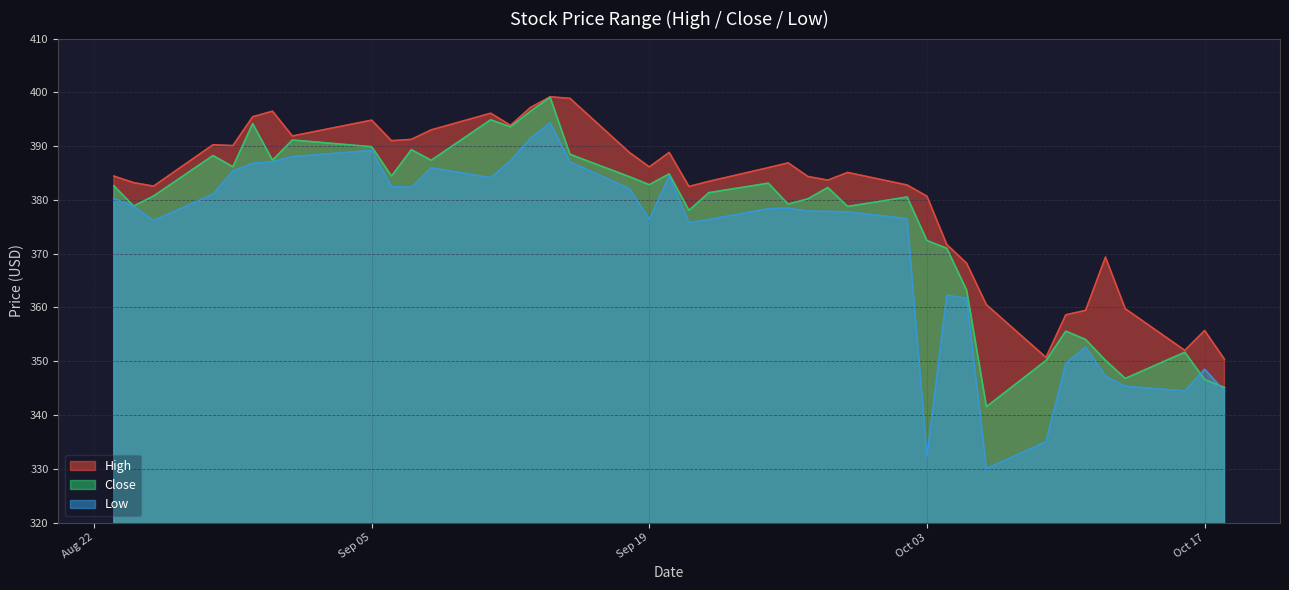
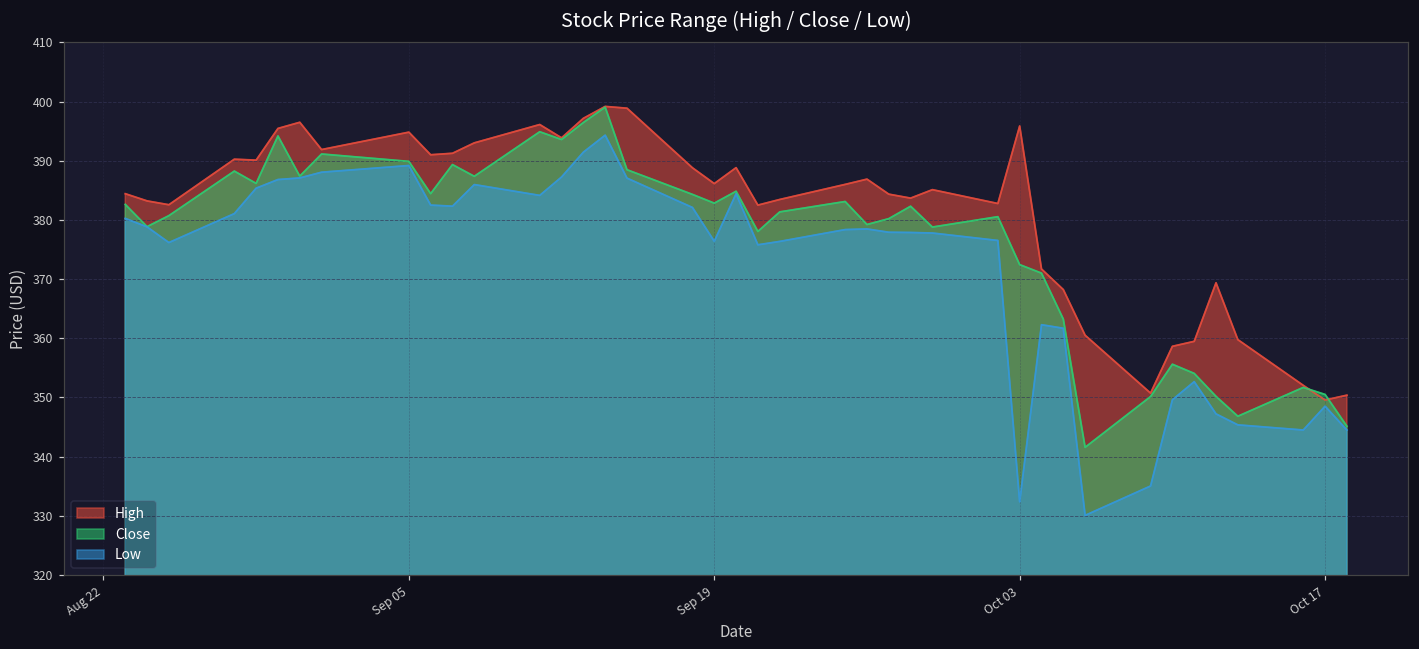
High, Oct 03: 381 -> 396
High, Oct 17: 356 -> 350
Close, Oct 17: 347 -> 350
